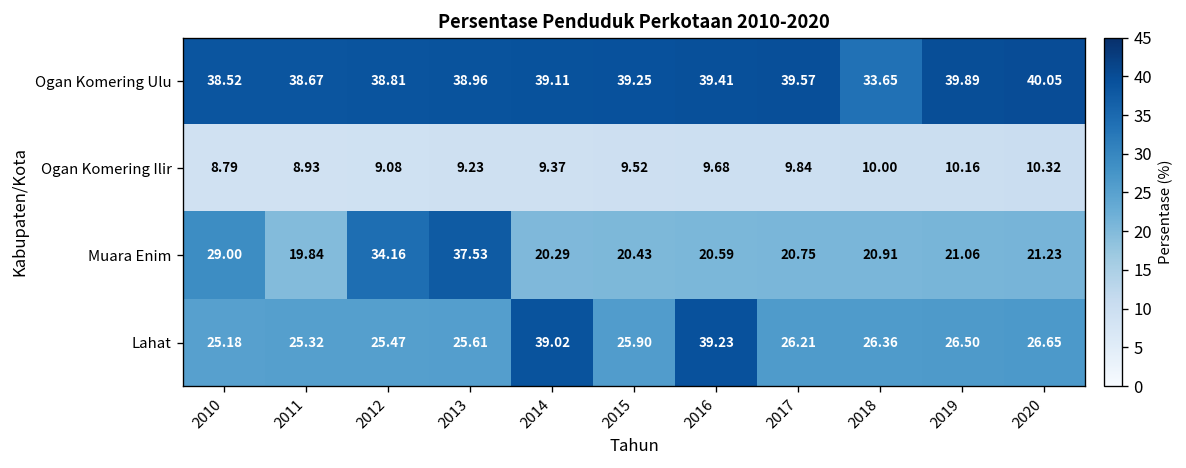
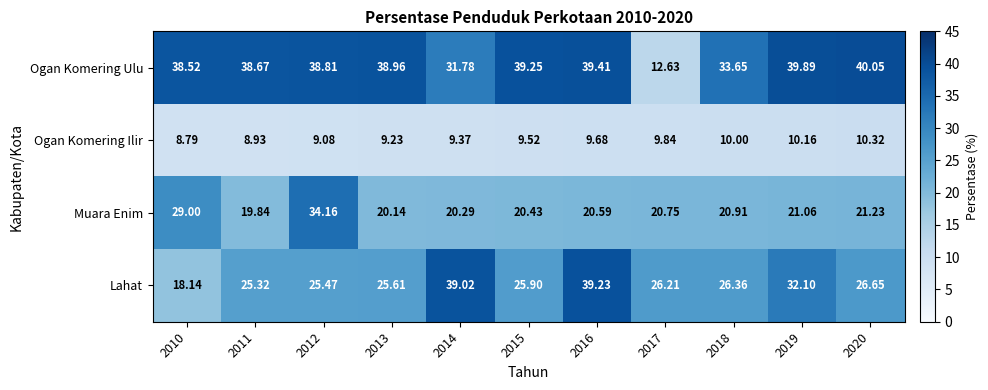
Ogan Komering Ulu, 2014: 39.11 -> 31.78
Ogan Komering Ulu, 2017: 39.57 -> 12.63
Muara Enim, 2013: 37.53 -> 20.14
Lahat, 2010: 25.18 -> 18.14
Lahat, 2019: 26.50 -> 32.10
